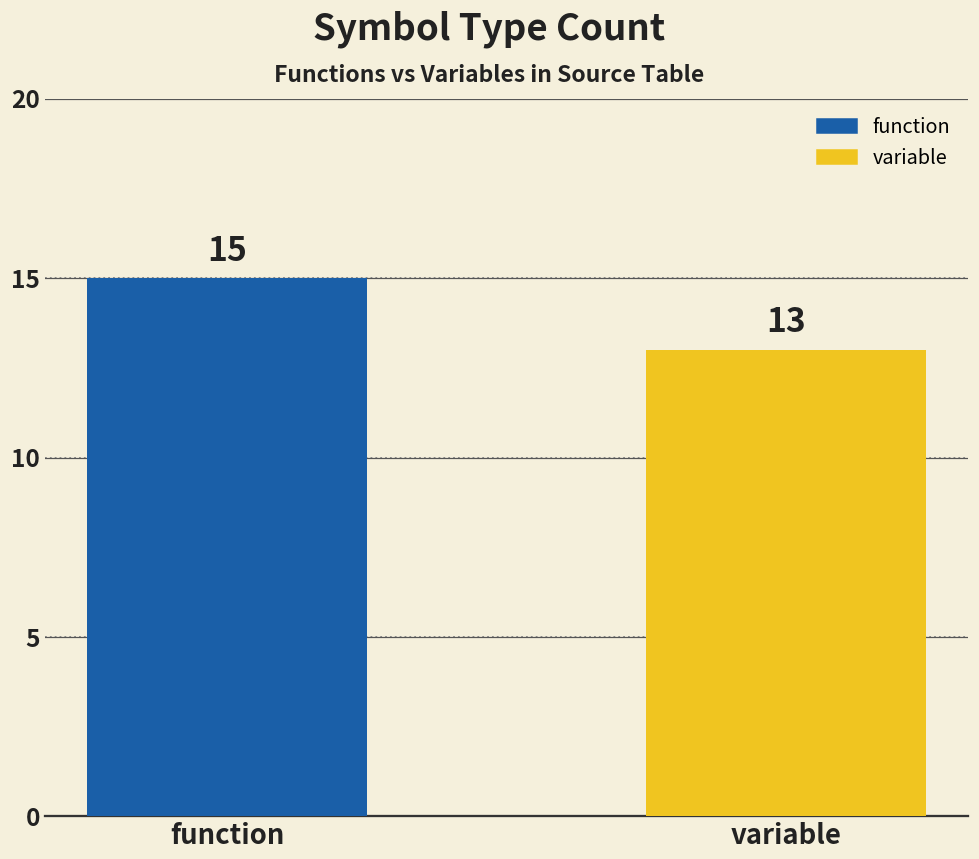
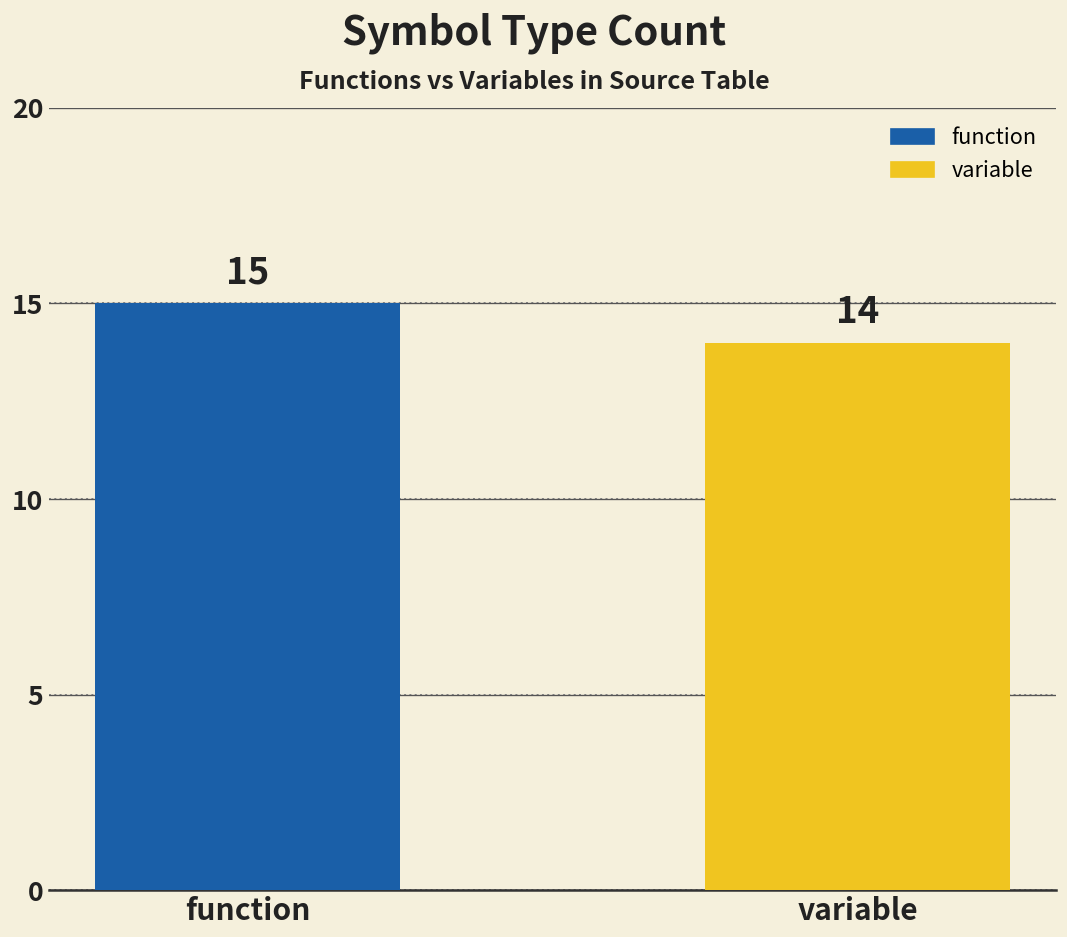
variable: 13 -> 14
